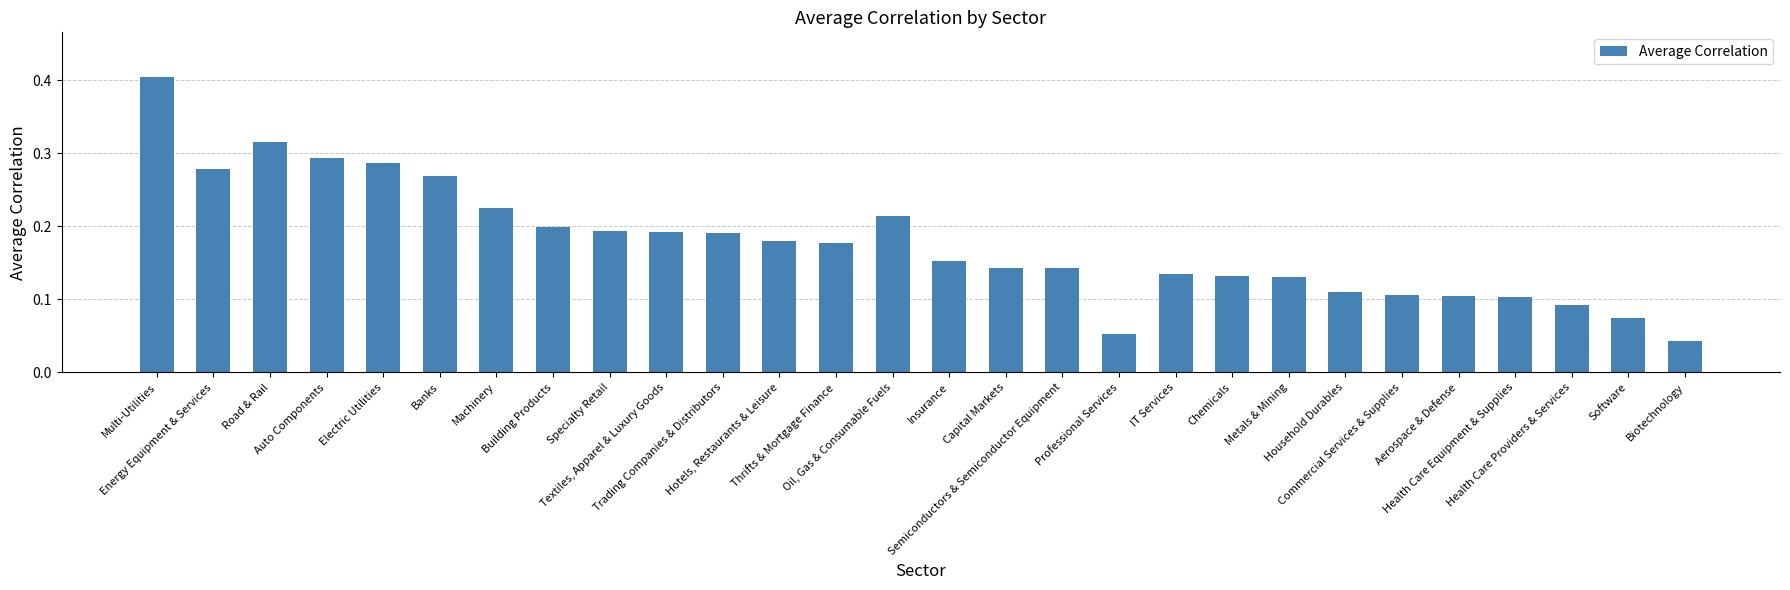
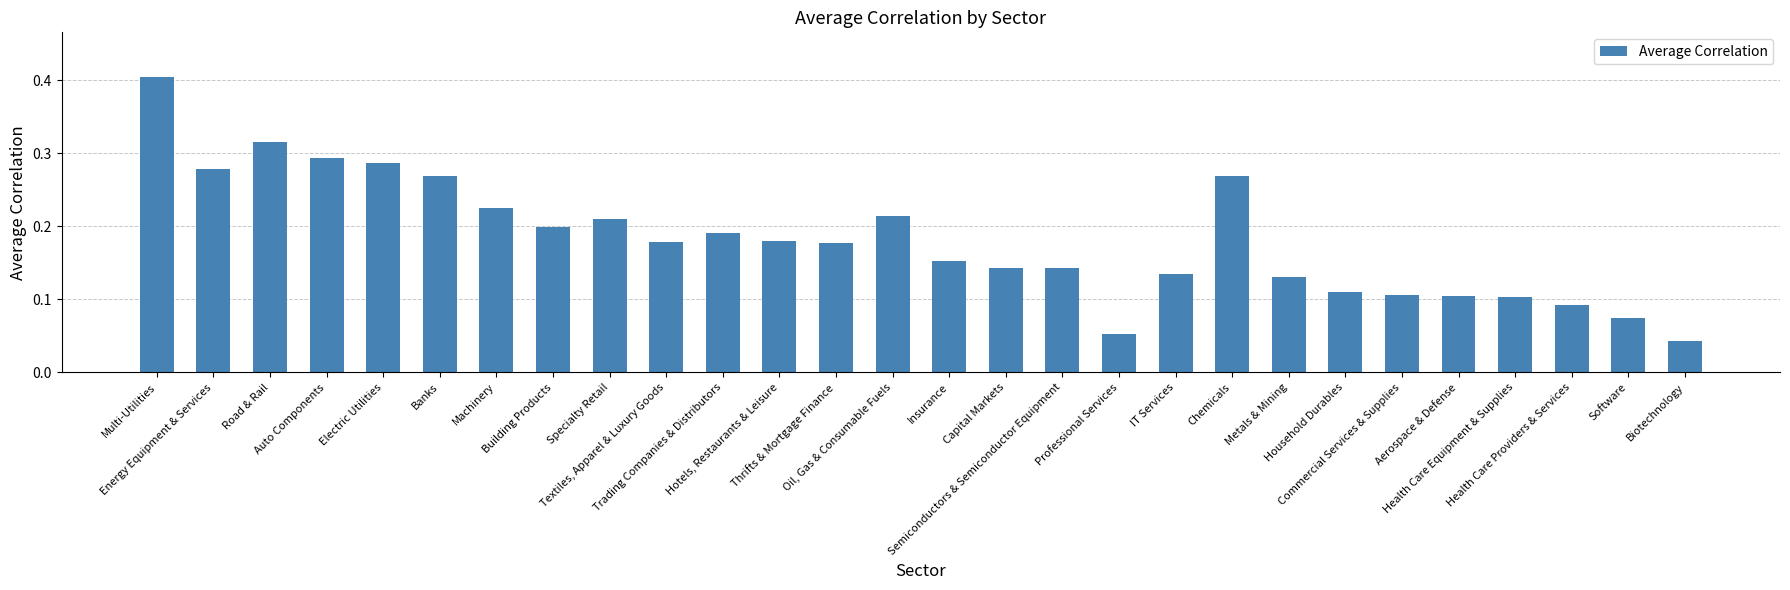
Specialty Retail: 0.19 -> 0.21
Textiles, Apparel & Luxury Goods: 0.19 -> 0.18
Chemicals: 0.13 -> 0.27
